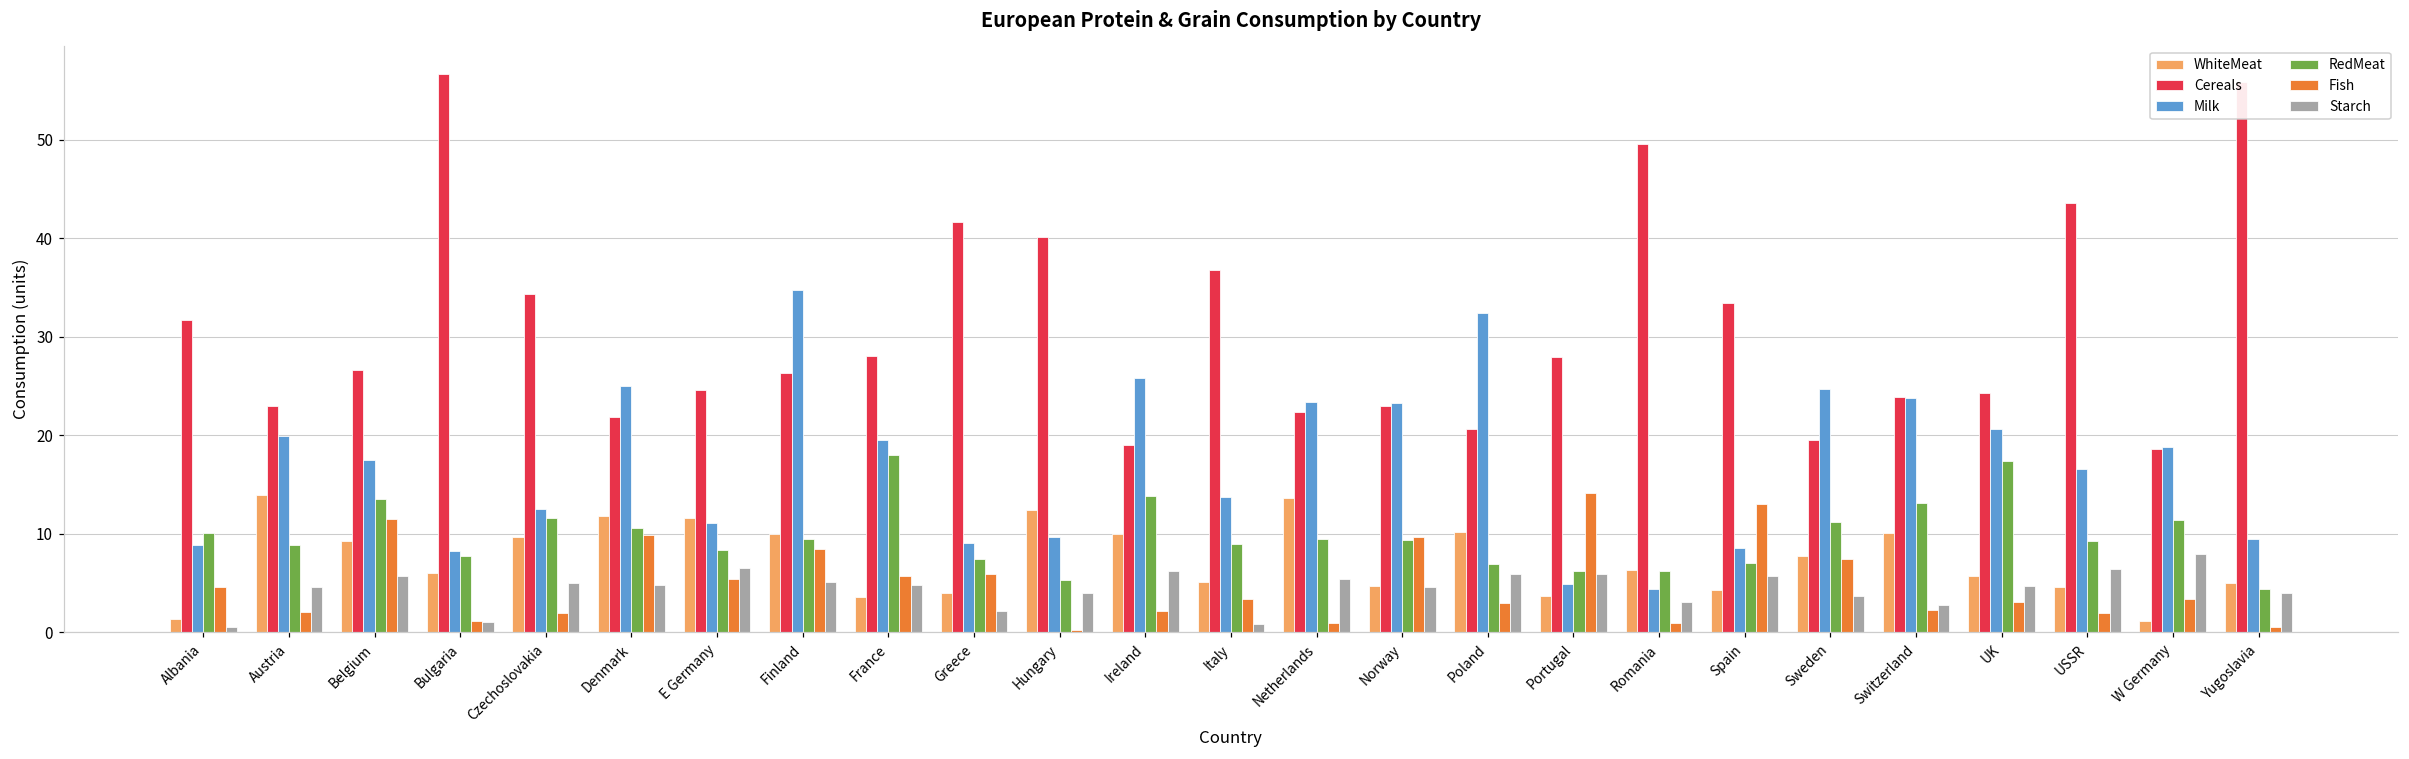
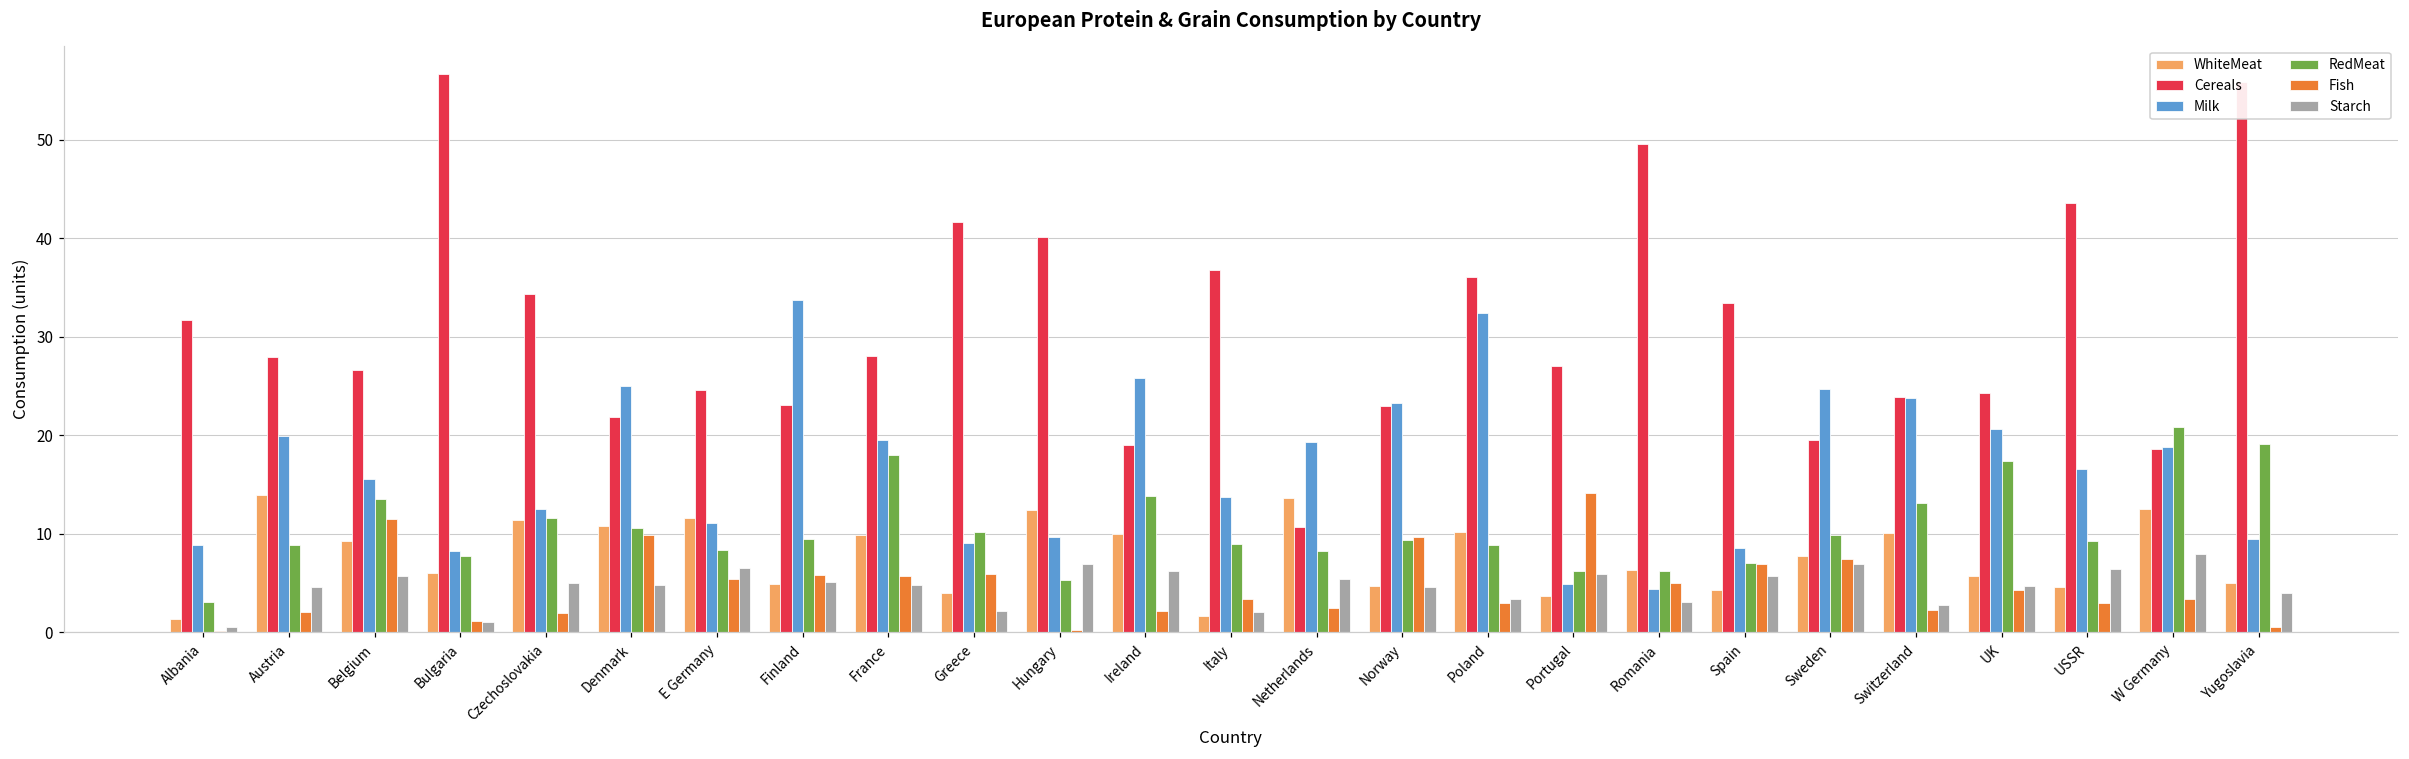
RedMeat, Albania: 10 -> 3
Fish, Albania: 5 -> 0
Cereals, Austria: 23 -> 28
Milk, Belgium: 18 -> 16
WhiteMeat, Czechoslovakia: 10 -> 11
WhiteMeat, Denmark: 12 -> 11
WhiteMeat, Finland: 10 -> 5
Cereals, Finland: 26 -> 23
Milk, Finland: 35 -> 34
Fish, Finland: 9 -> 6
WhiteMeat, France: 4 -> 10
RedMeat, Greece: 8 -> 10
Starch, Hungary: 4 -> 7
WhiteMeat, Italy: 5 -> 2
Starch, Italy: 1 -> 2
Cereals, Netherlands: 22 -> 11
Milk, Netherlands: 23 -> 19
RedMeat, Netherlands: 10 -> 8
Fish, Netherlands: 1 -> 3
Cereals, Poland: 21 -> 36
RedMeat, Poland: 7 -> 9
Starch, Poland: 6 -> 3
Cereals, Portugal: 28 -> 27
Fish, Romania: 1 -> 5
Fish, Spain: 13 -> 7
RedMeat, Sweden: 11 -> 10
Starch, Sweden: 4 -> 7
Fish, UK: 3 -> 4
Fish, USSR: 2 -> 3
WhiteMeat, W Germany: 1 -> 13
RedMeat, W Germany: 11 -> 21
RedMeat, Yugoslavia: 4 -> 19
